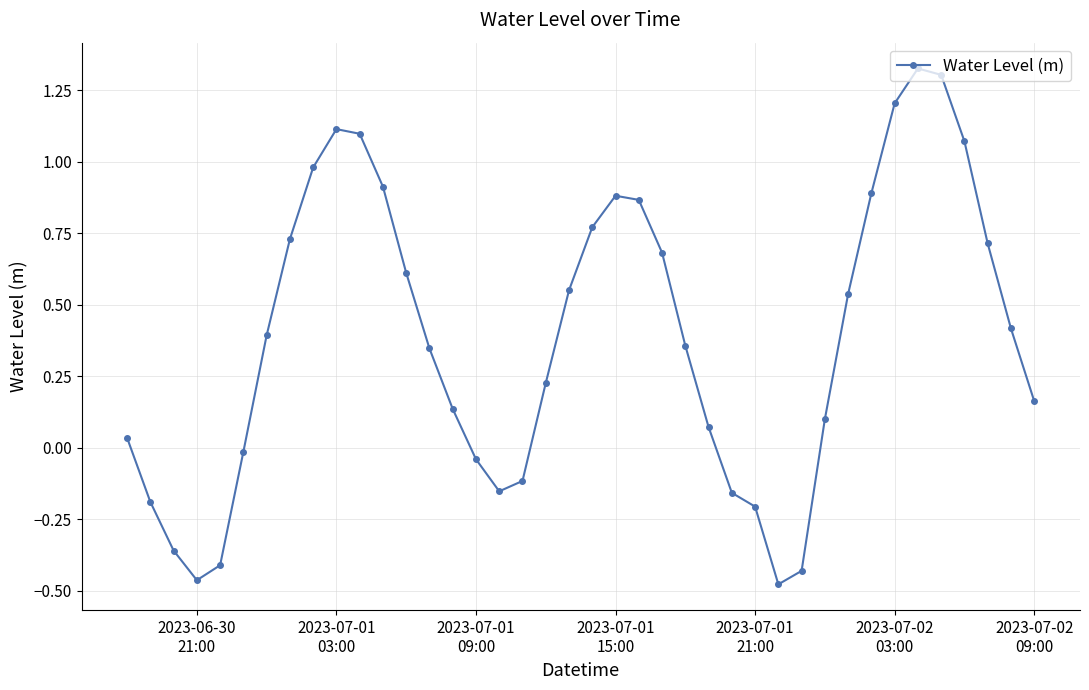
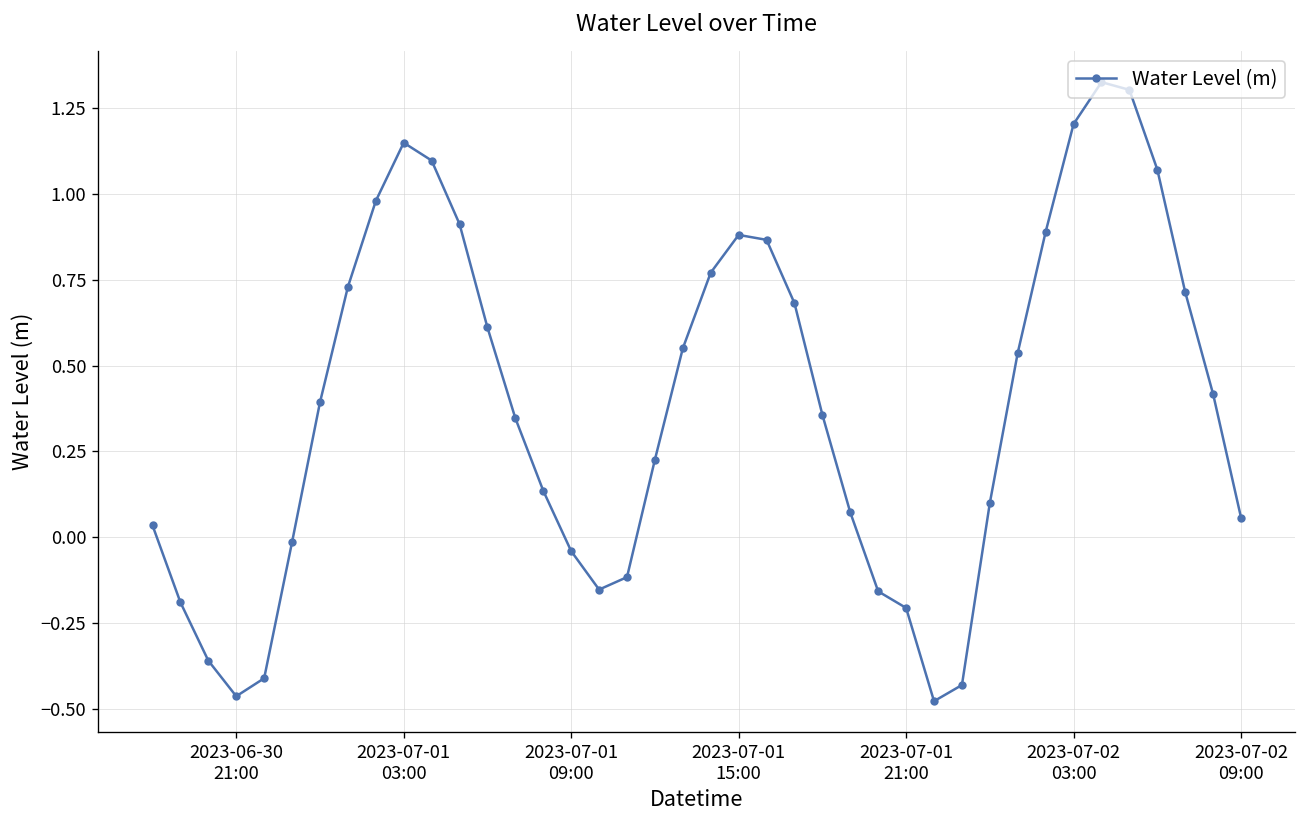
2023-07-01 03:00: 1.11 -> 1.15
2023-07-02 09:00: 0.16 -> 0.06
